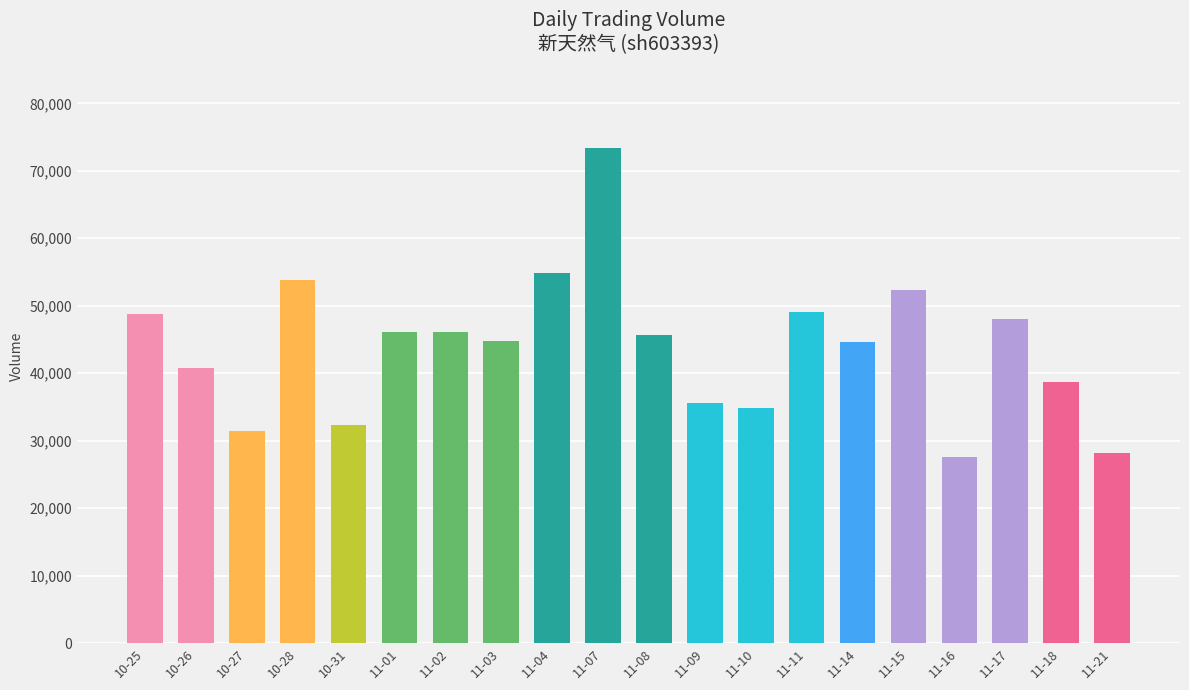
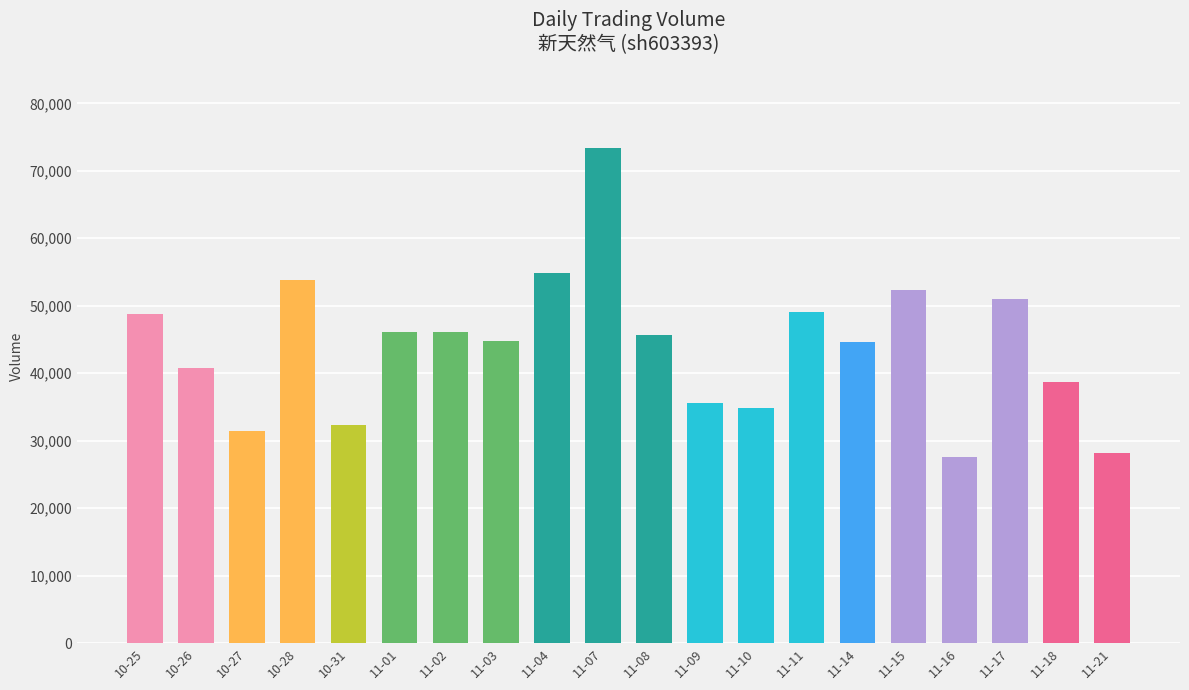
11-17: 48,000 -> 51,000
